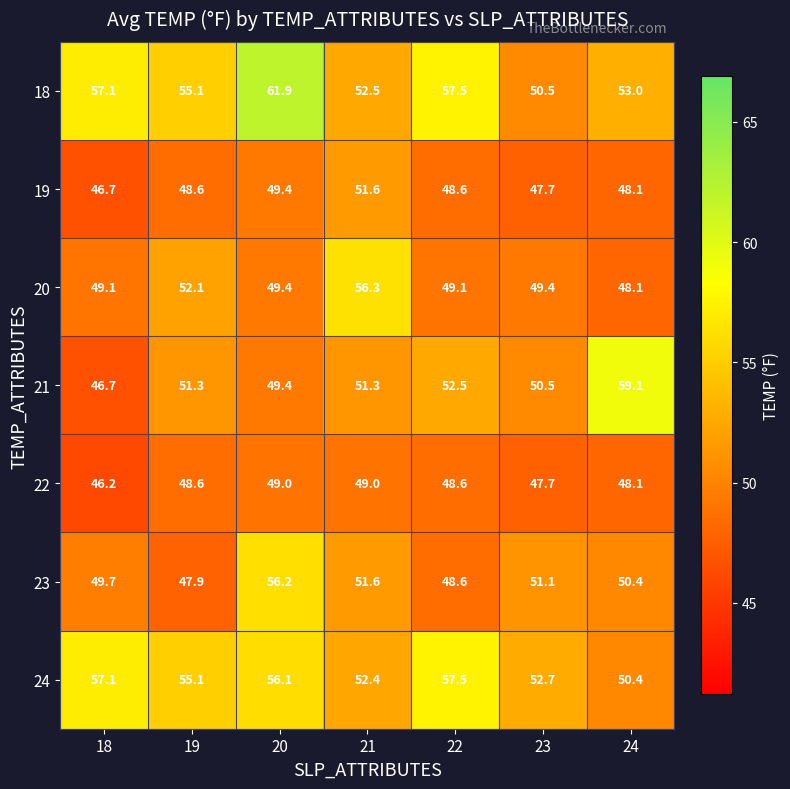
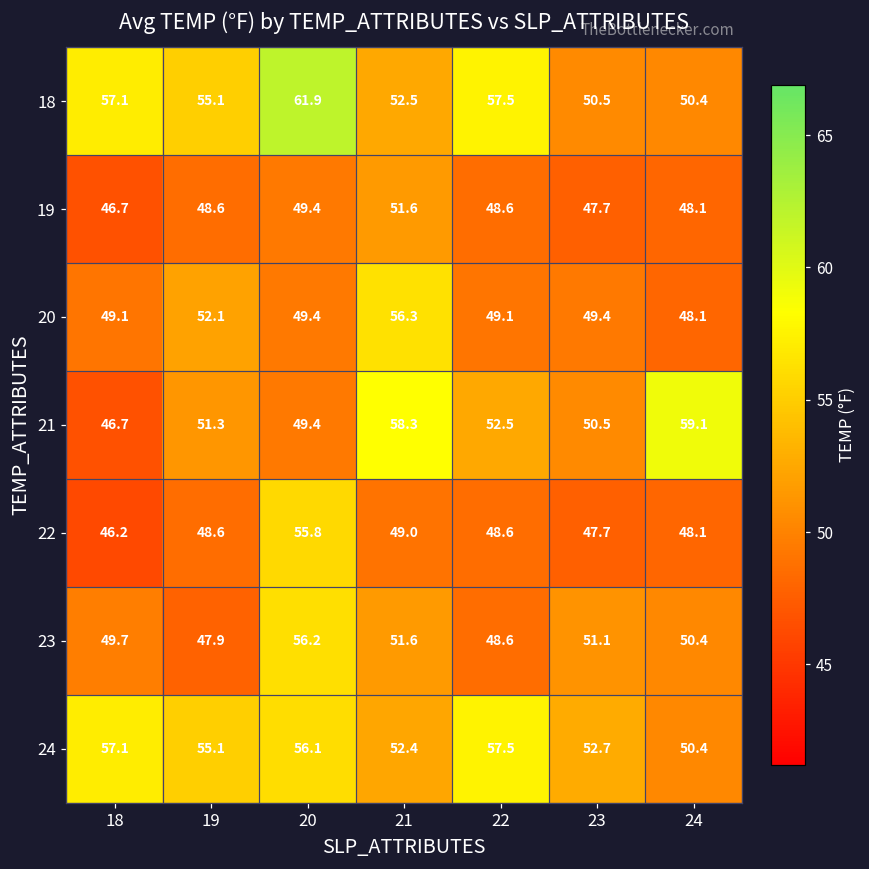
18, 24: 53.0 -> 50.4
21, 21: 51.3 -> 58.3
22, 20: 49.0 -> 55.8
